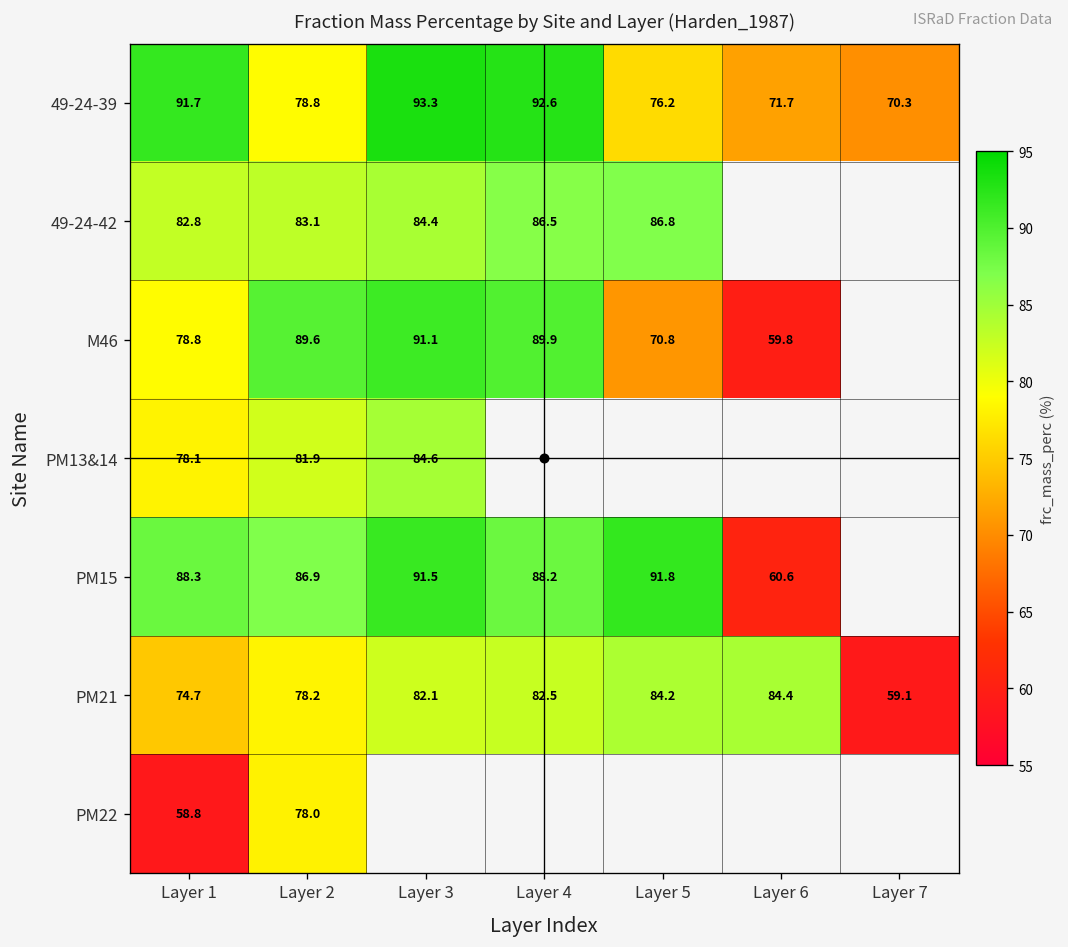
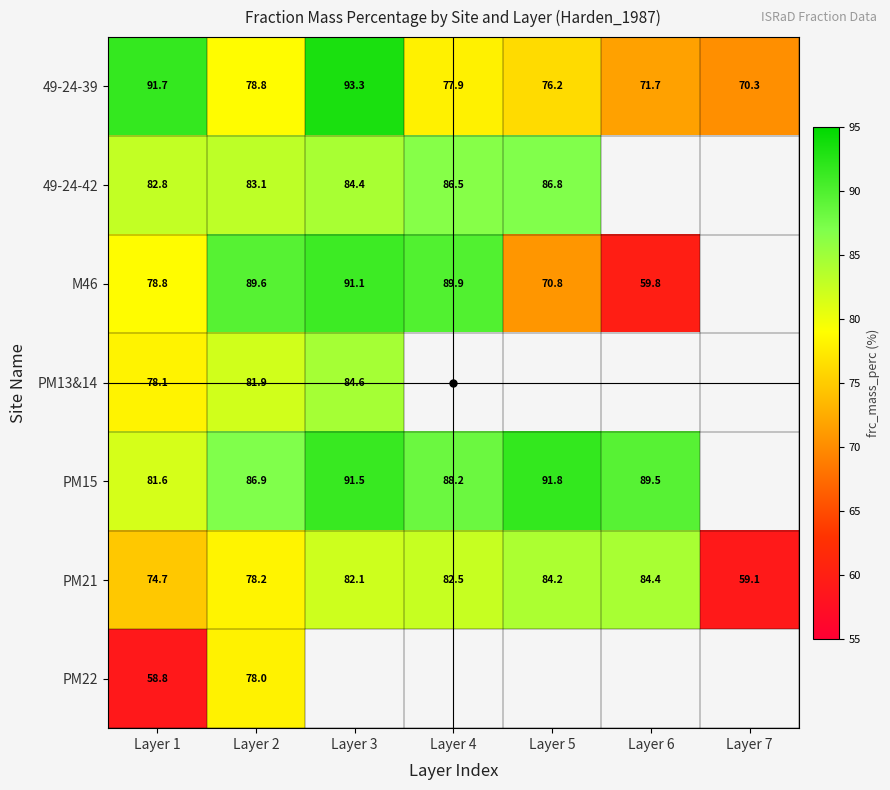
49-24-39, Layer 4: 92.6 -> 77.9
PM15, Layer 1: 88.3 -> 81.6
PM15, Layer 6: 60.6 -> 89.5
